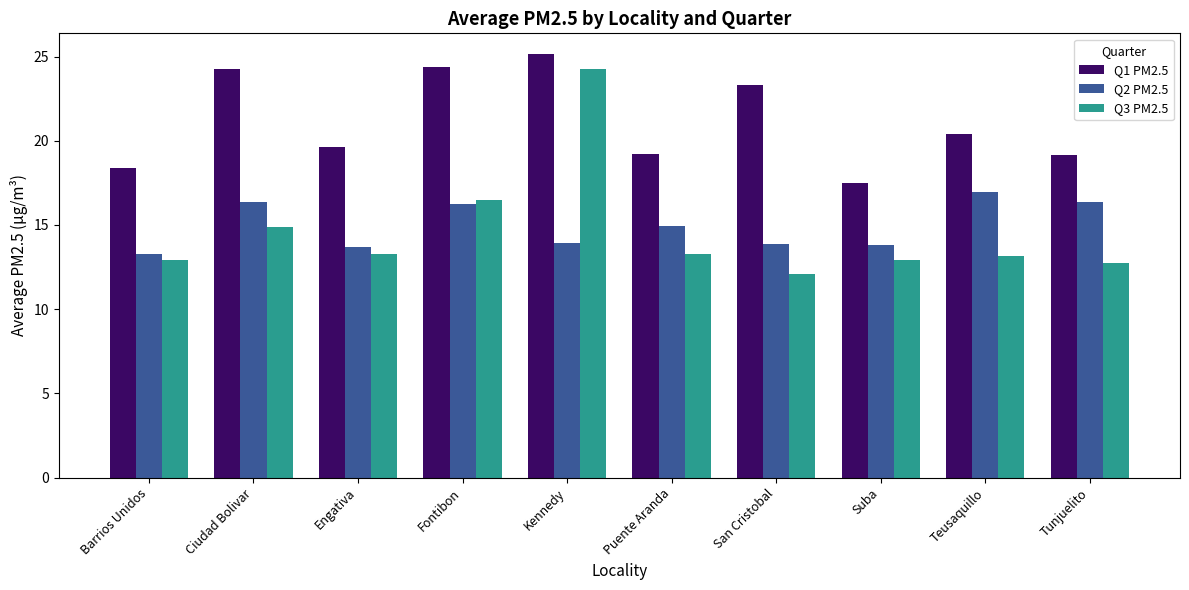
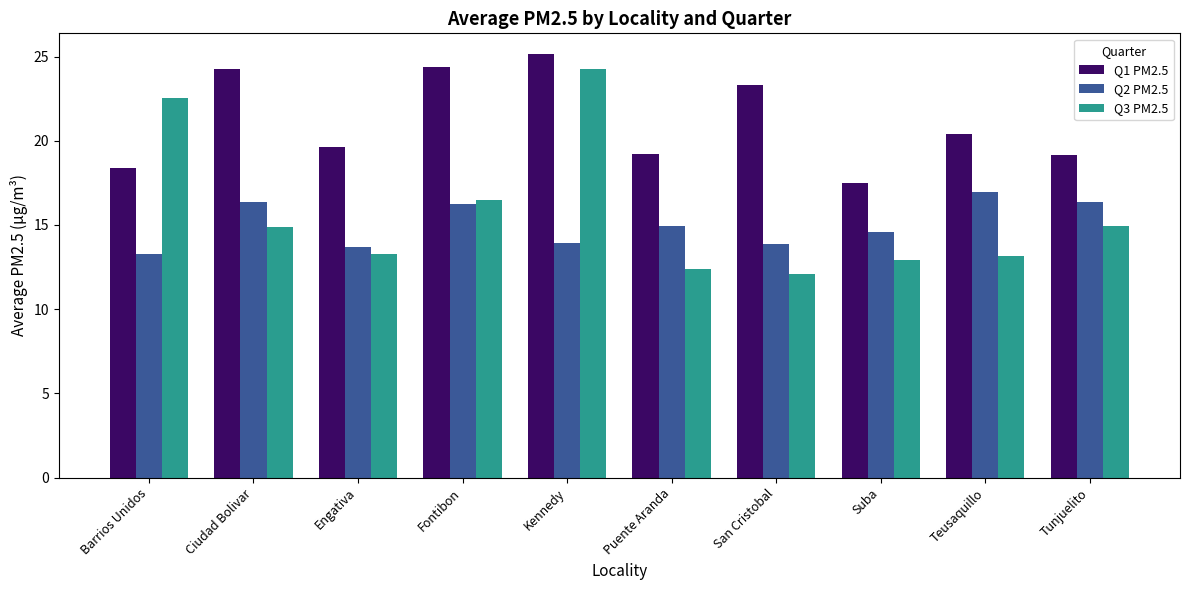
Q3 PM2.5, Barrios Unidos: 12.9 -> 22.5
Q3 PM2.5, Puente Aranda: 13.3 -> 12.4
Q2 PM2.5, Suba: 13.8 -> 14.6
Q3 PM2.5, Tunjuelito: 12.7 -> 15.0
